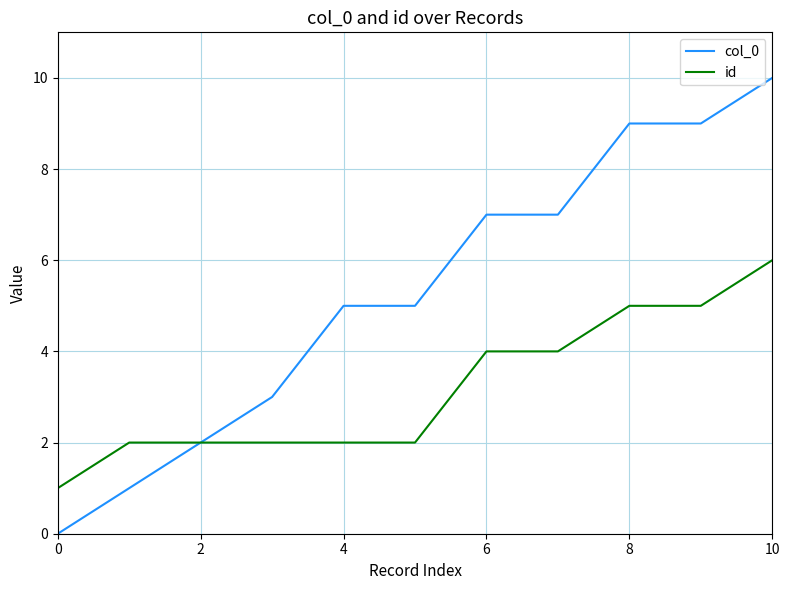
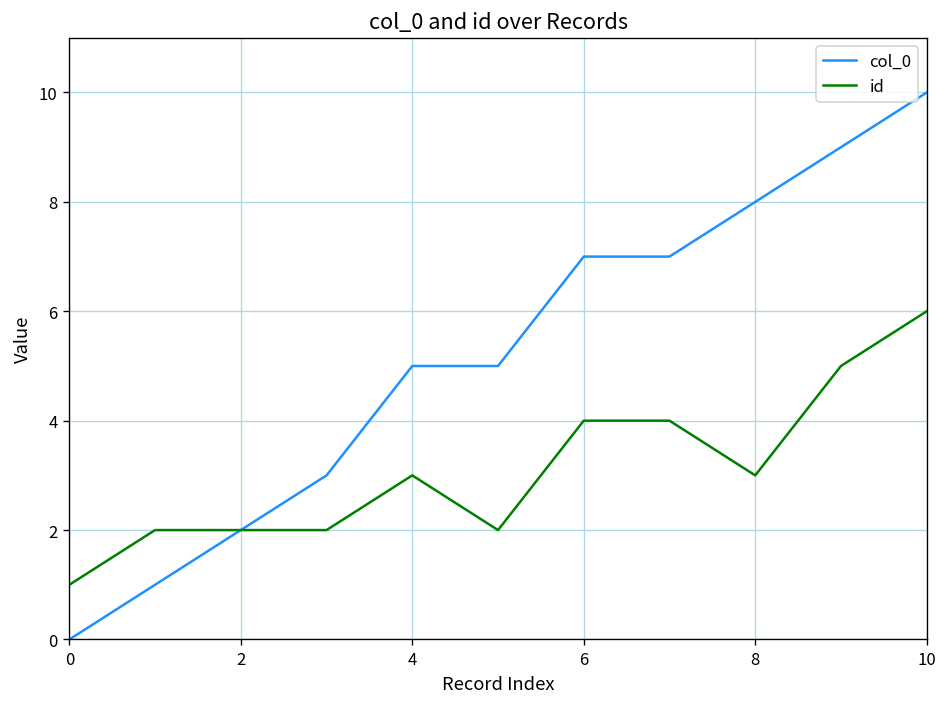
id, 4: 2 -> 3
col_0, 8: 9 -> 8
id, 8: 5 -> 3
